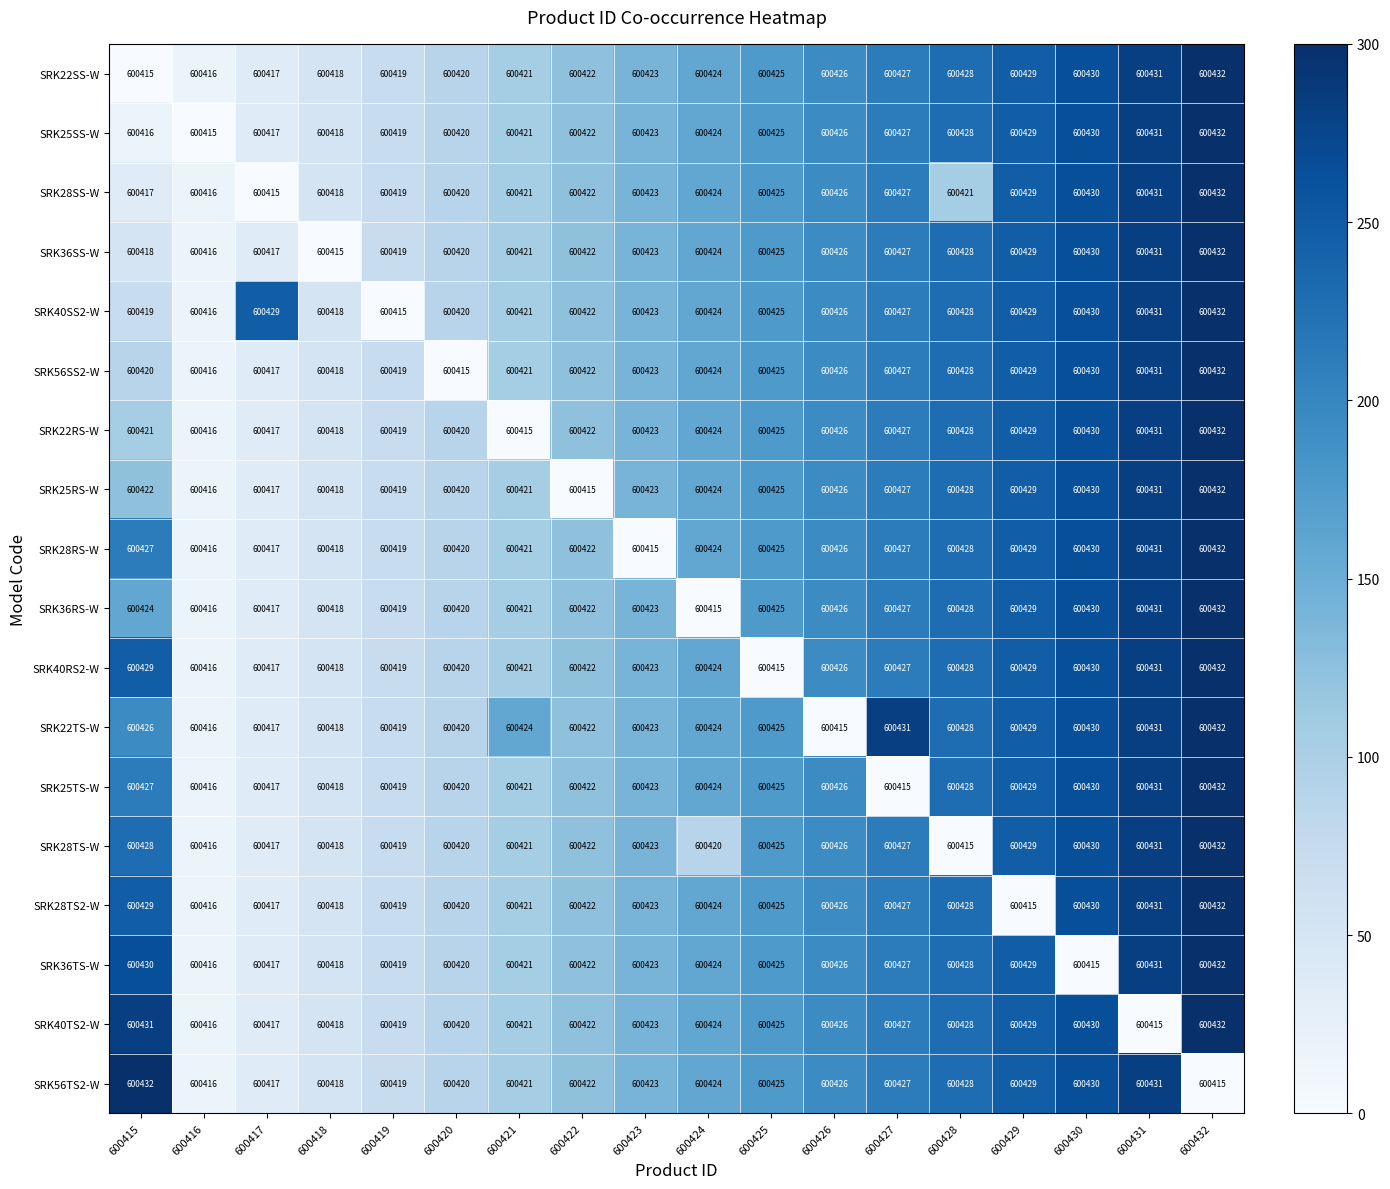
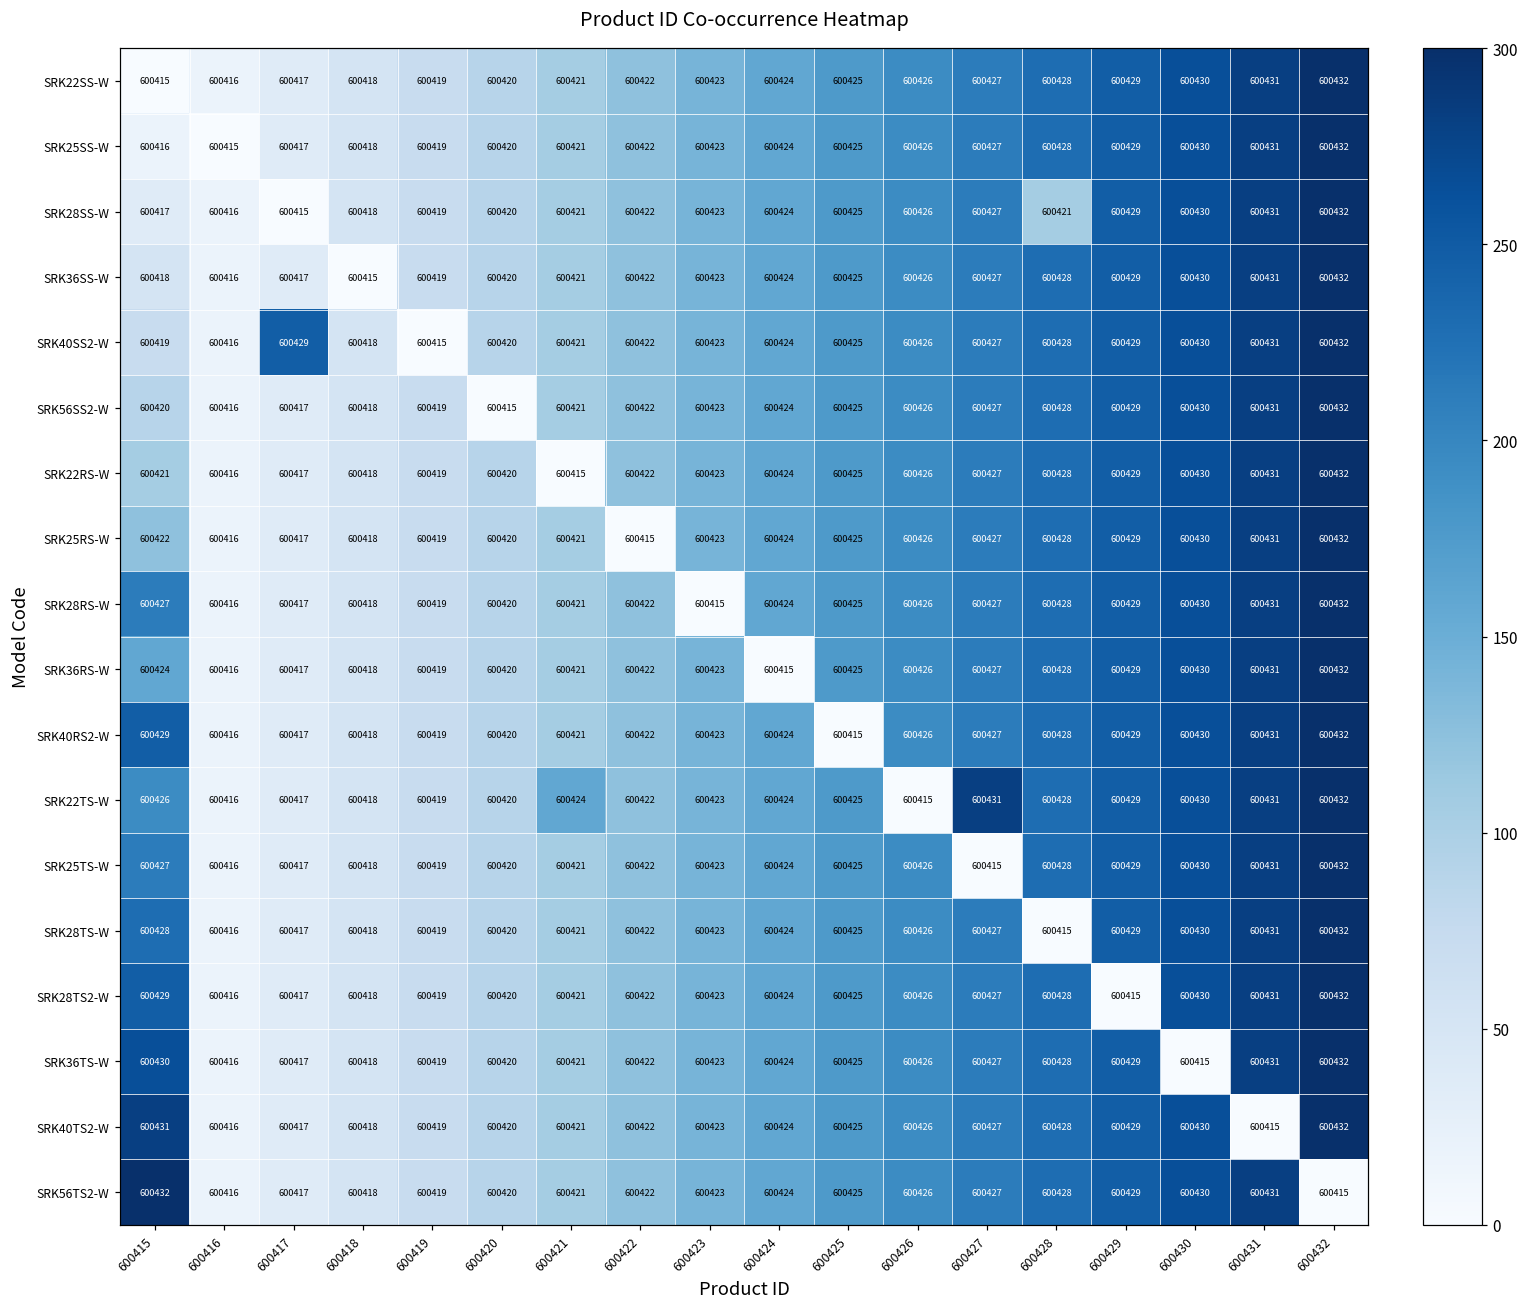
SRK28TS-W, 600424: 600420 -> 600424
